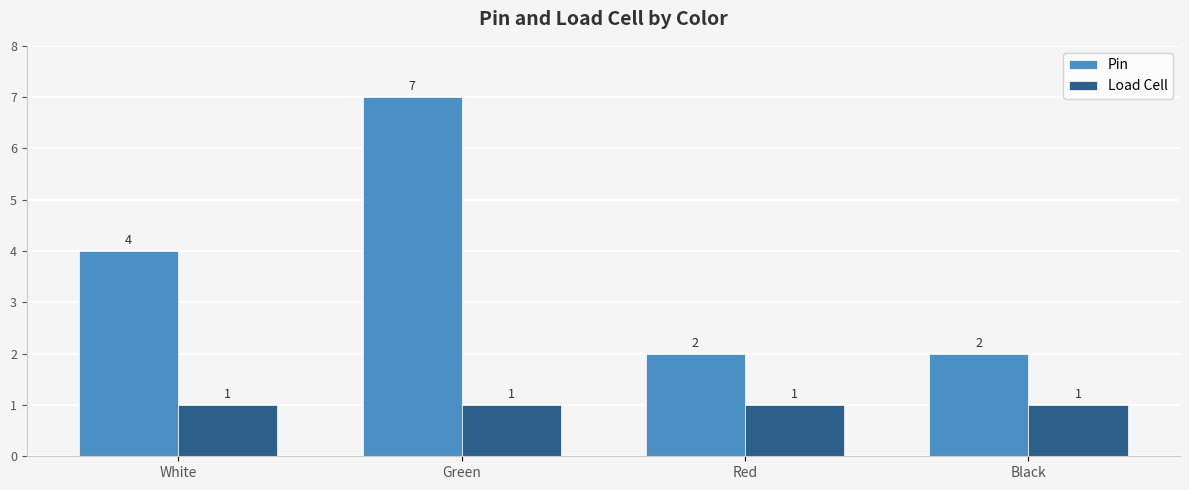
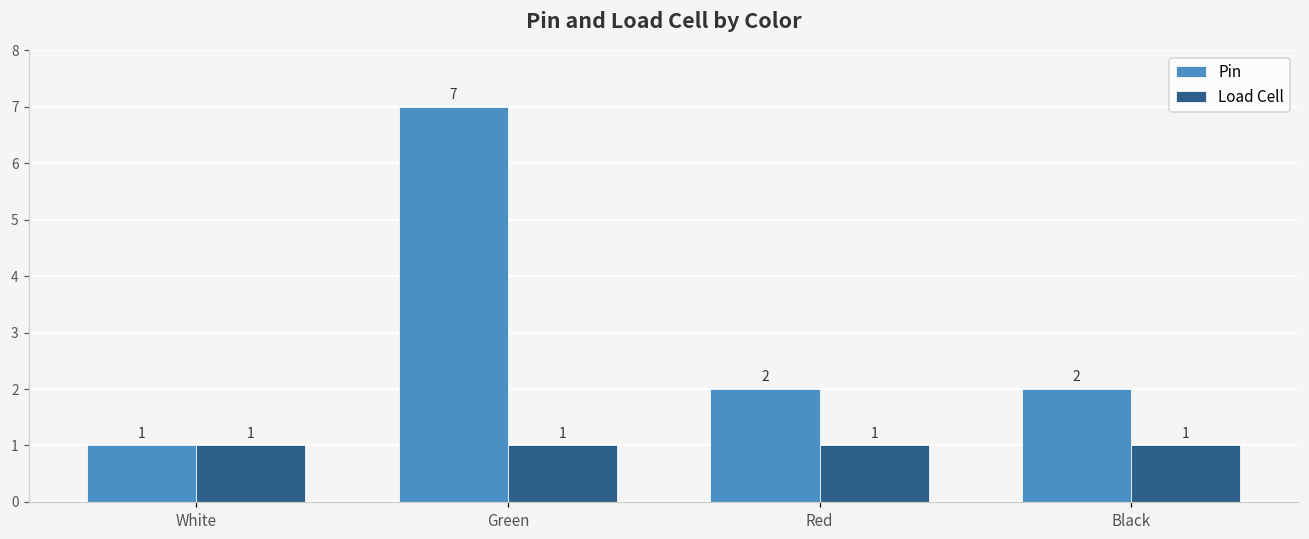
Pin, White: 4 -> 1
